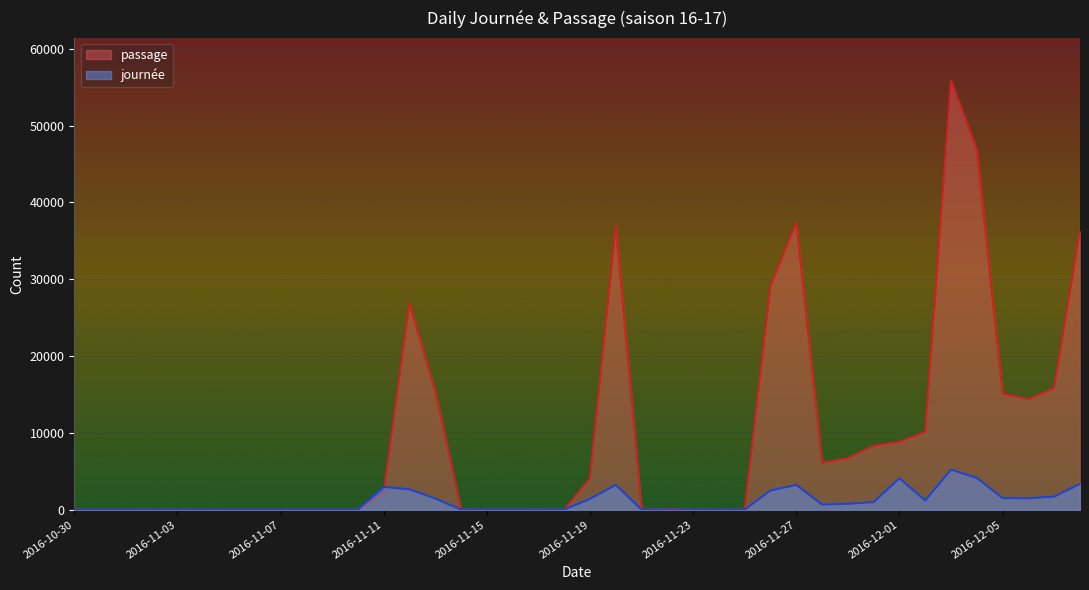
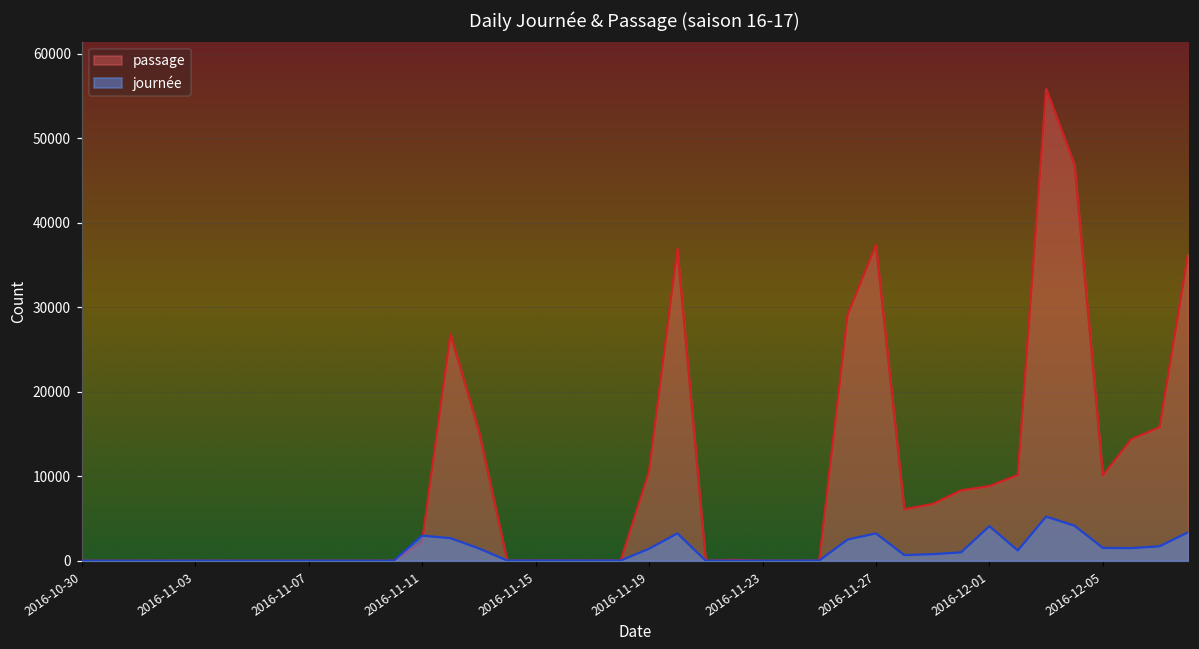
passage, 2016-11-19: 4000 -> 11000
passage, 2016-12-05: 15000 -> 10000
